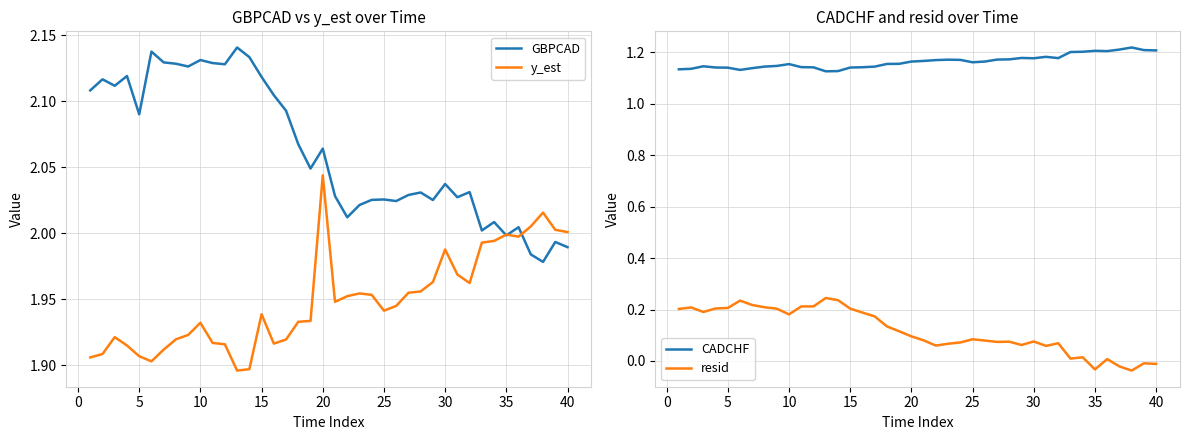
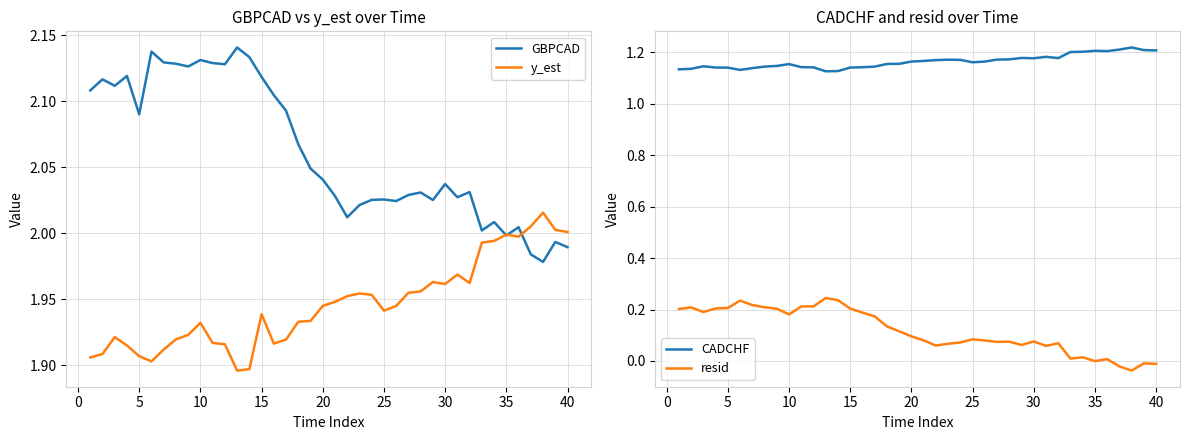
GBPCAD vs y_est over Time, GBPCAD, 20: 2.064 -> 2.041
GBPCAD vs y_est over Time, y_est, 20: 2.044 -> 1.945
GBPCAD vs y_est over Time, y_est, 30: 1.988 -> 1.962
CADCHF and resid over Time, resid, 35: -0.03 -> 0.00
